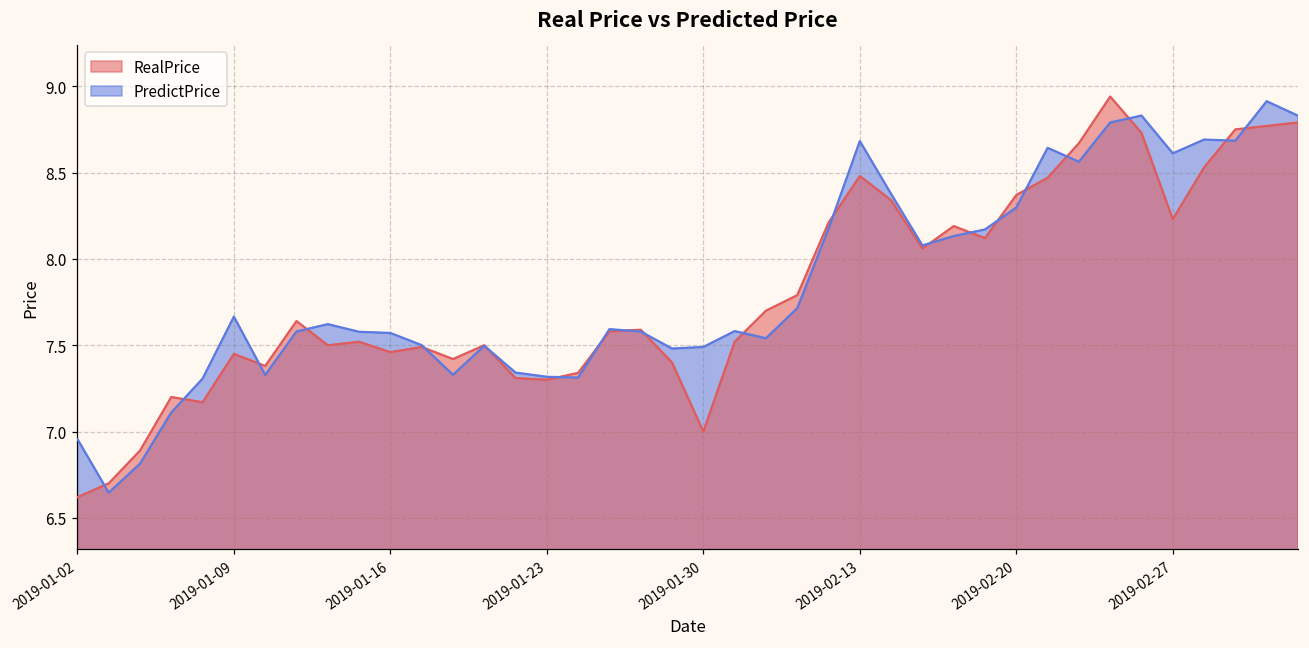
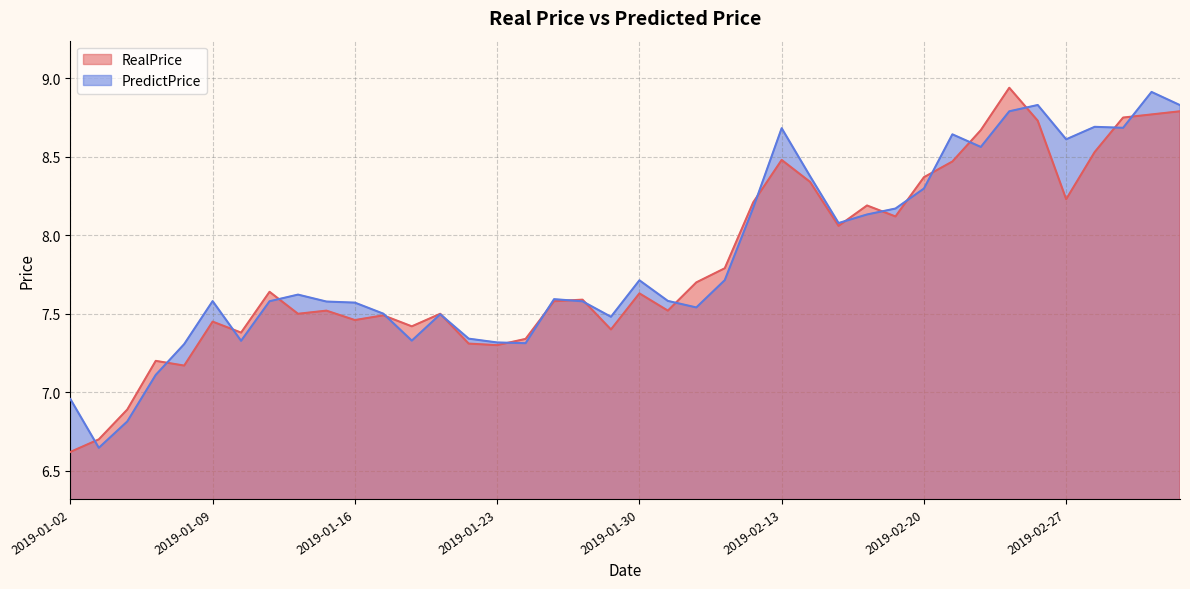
PredictPrice, 2019-01-09: 7.67 -> 7.58
RealPrice, 2019-01-30: 7.00 -> 7.63
PredictPrice, 2019-01-30: 7.49 -> 7.71
